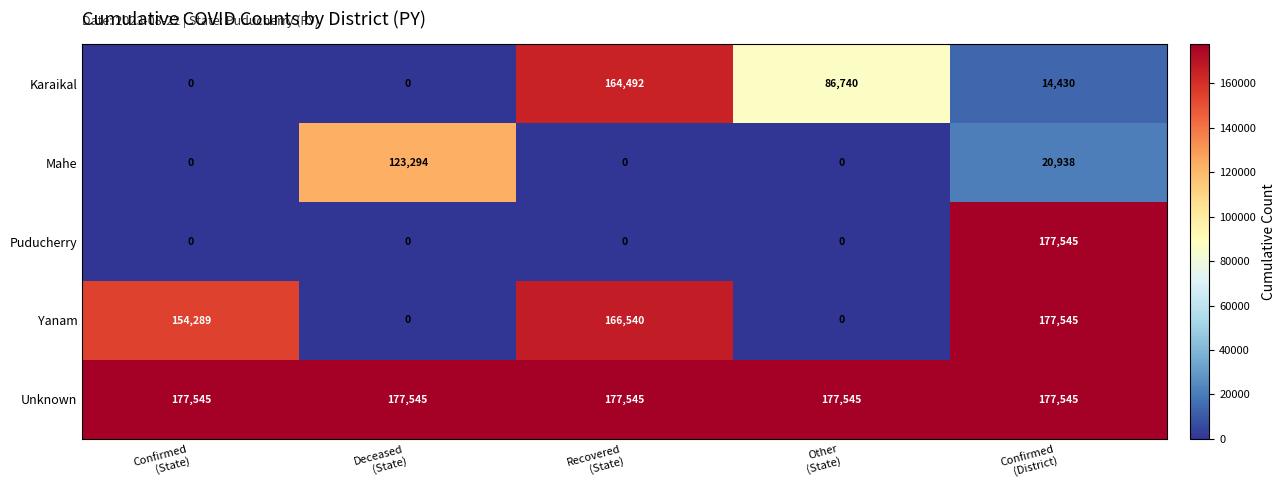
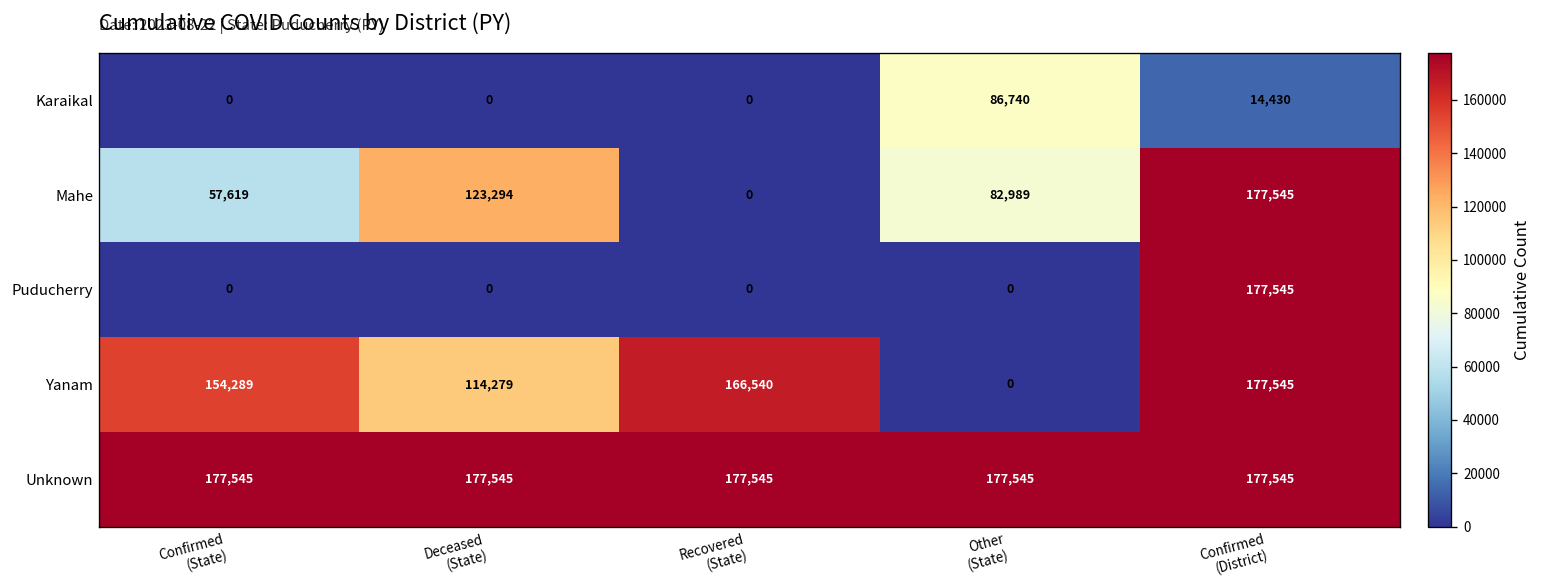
Karaikal, Recovered (State): 164,492 -> 0
Mahe, Confirmed (State): 0 -> 57,619
Mahe, Other (State): 0 -> 82,989
Mahe, Confirmed (District): 20,938 -> 177,545
Yanam, Deceased (State): 0 -> 114,279
